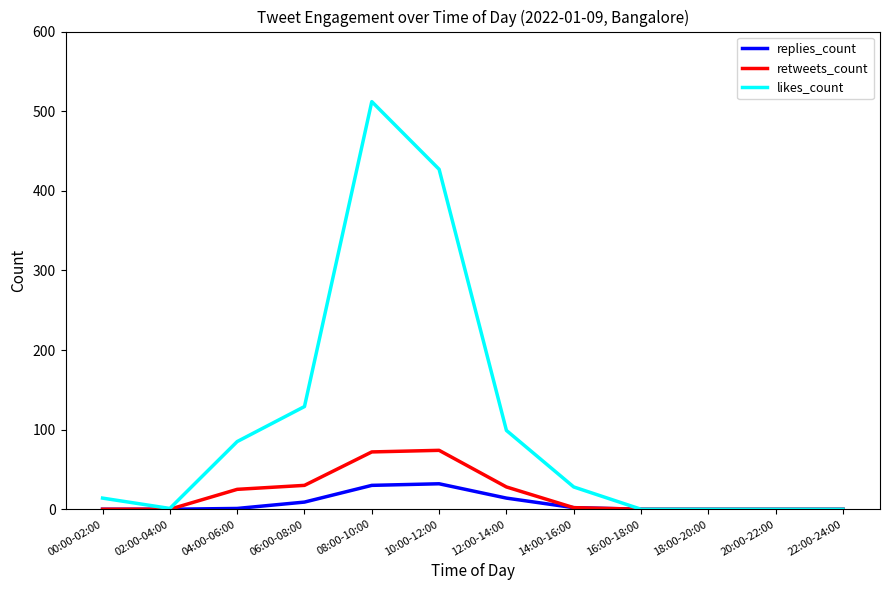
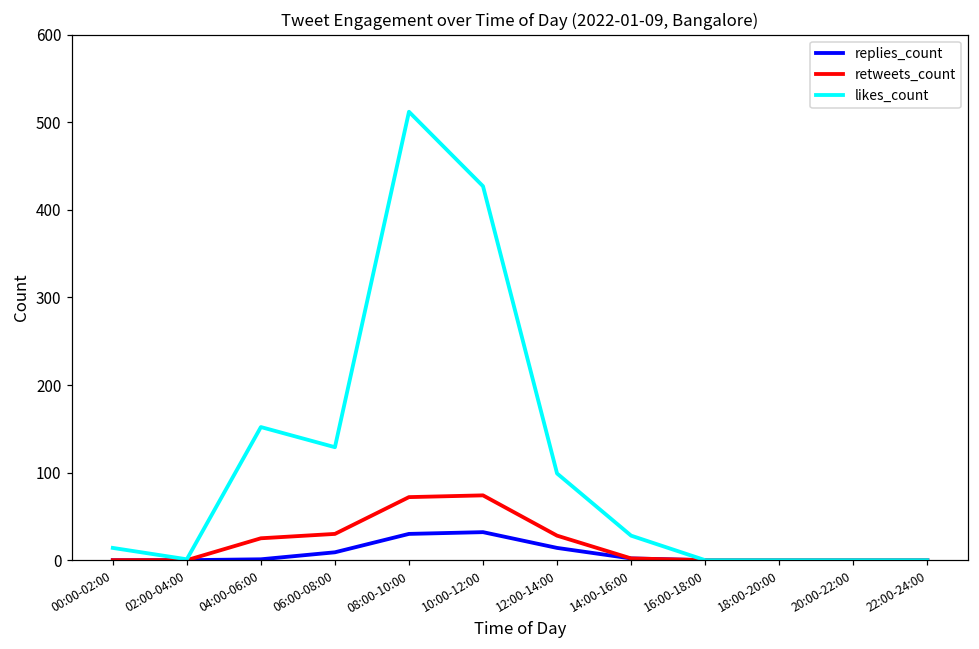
likes_count, 04:00-06:00: 90 -> 150
